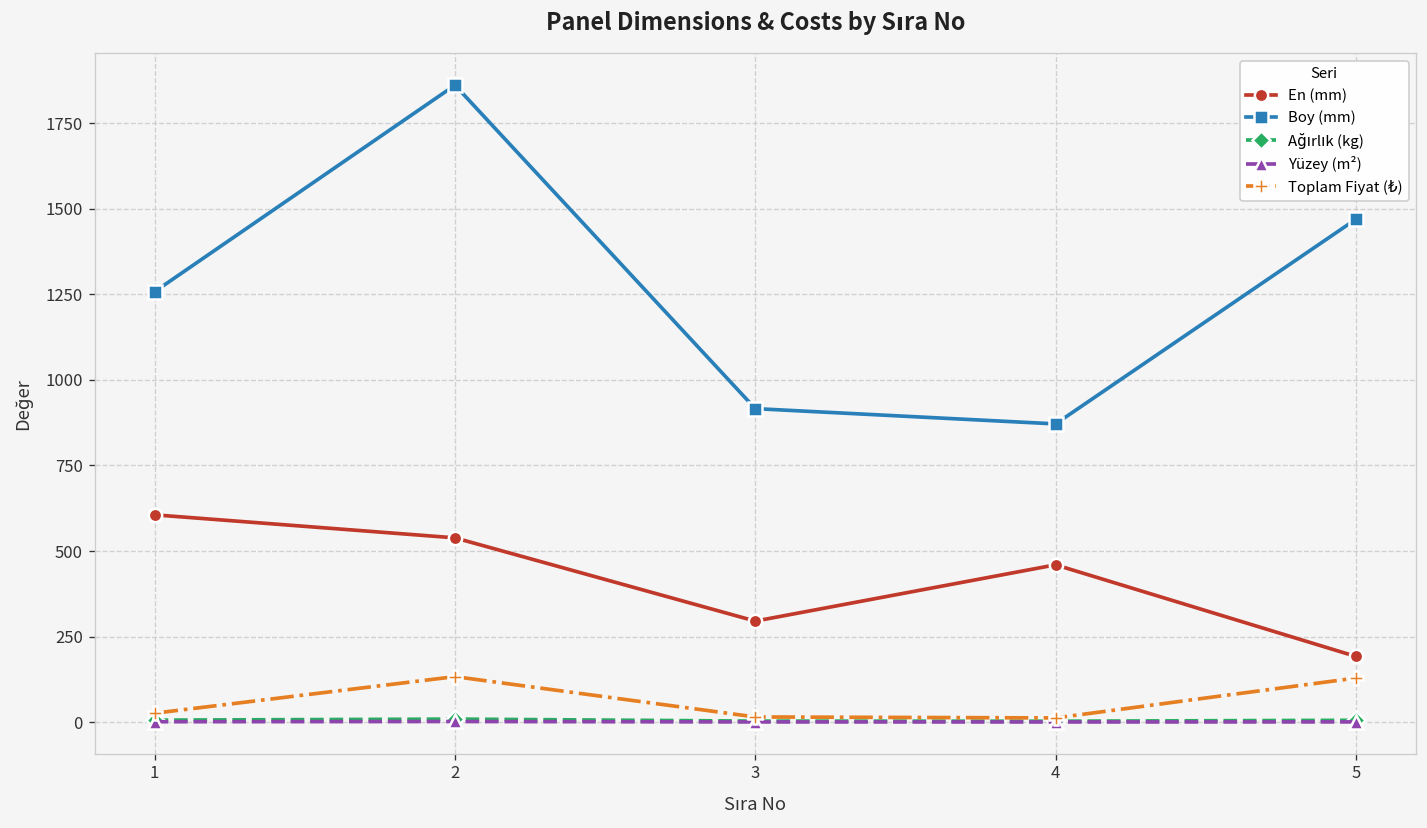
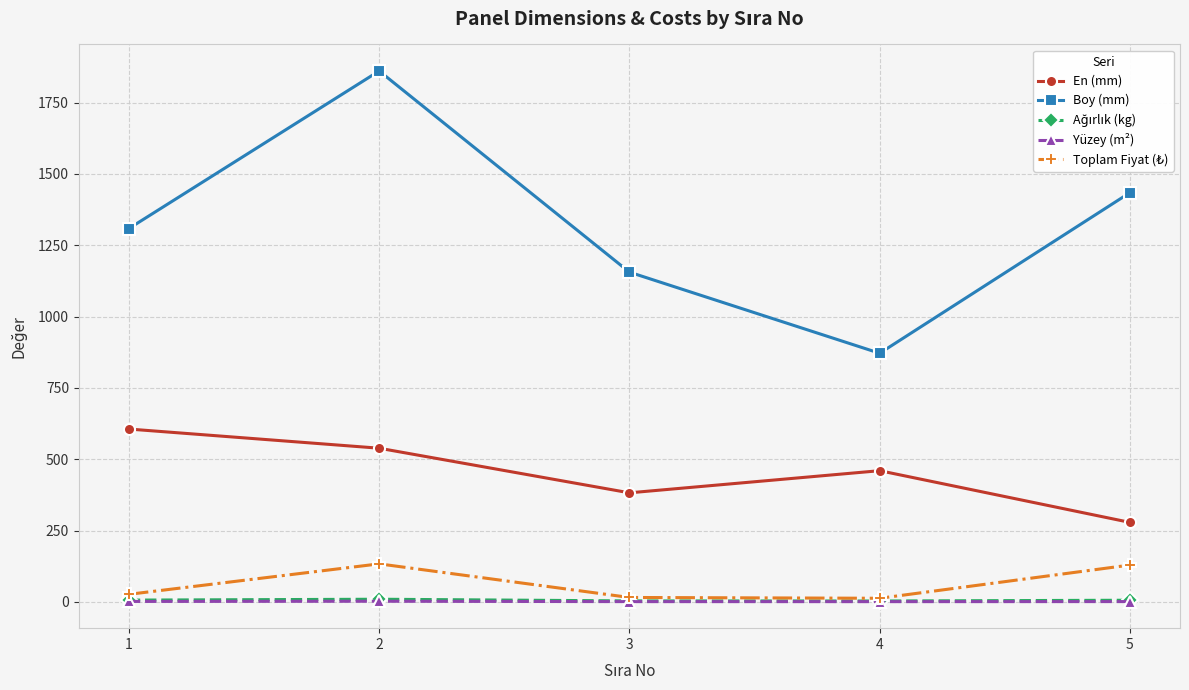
Boy (mm), 1: 1260 -> 1310
En (mm), 3: 300 -> 380
Boy (mm), 3: 920 -> 1160
En (mm), 5: 190 -> 280
Boy (mm), 5: 1470 -> 1430
